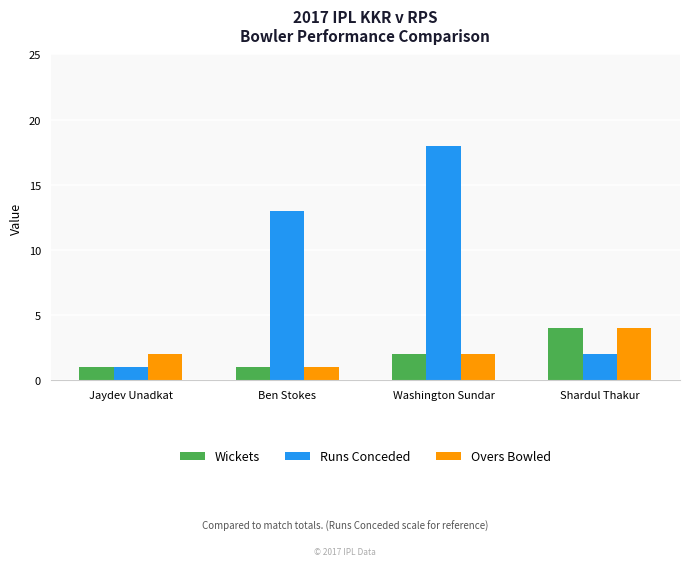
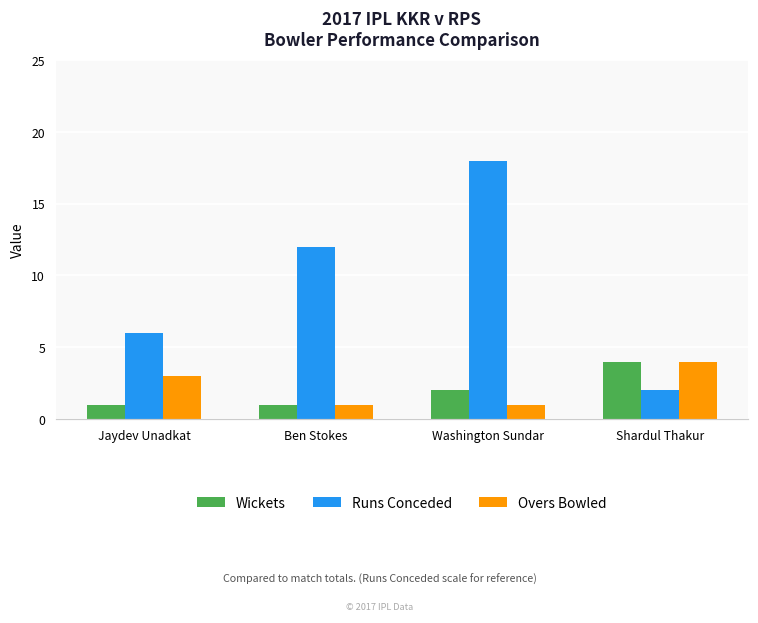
Runs Conceded, Jaydev Unadkat: 1 -> 6
Overs Bowled, Jaydev Unadkat: 2 -> 3
Runs Conceded, Ben Stokes: 13 -> 12
Overs Bowled, Washington Sundar: 2 -> 1
